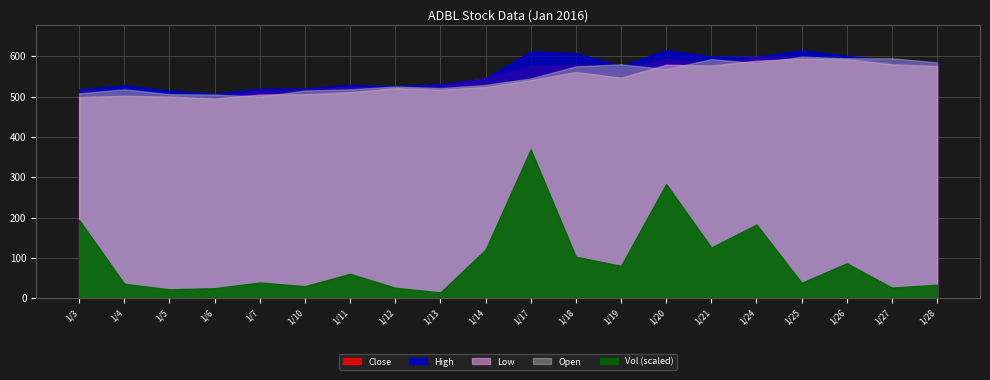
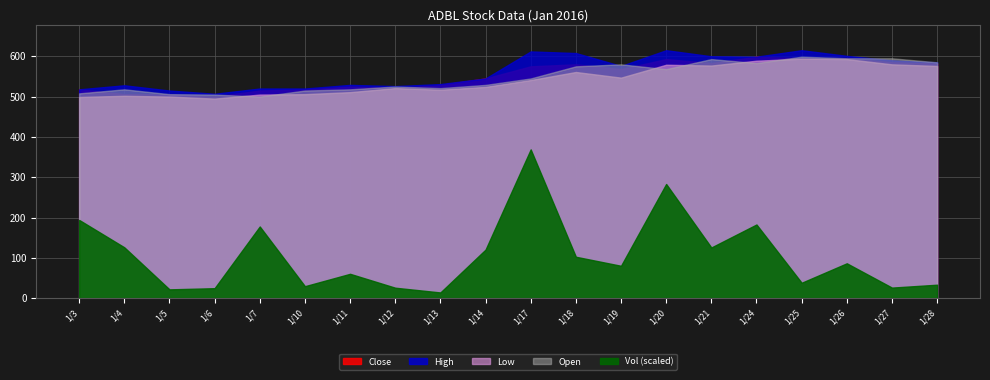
Vol (scaled), 1/4: 40 -> 130
Vol (scaled), 1/7: 40 -> 180
